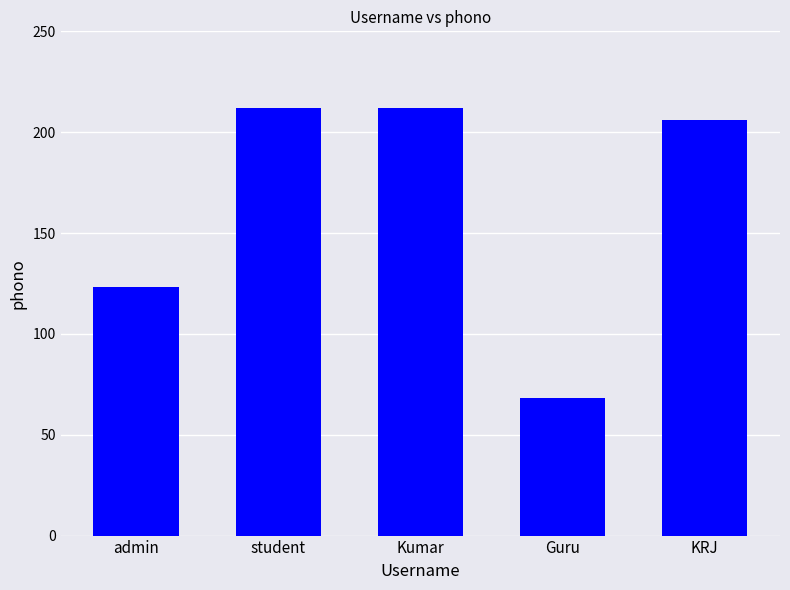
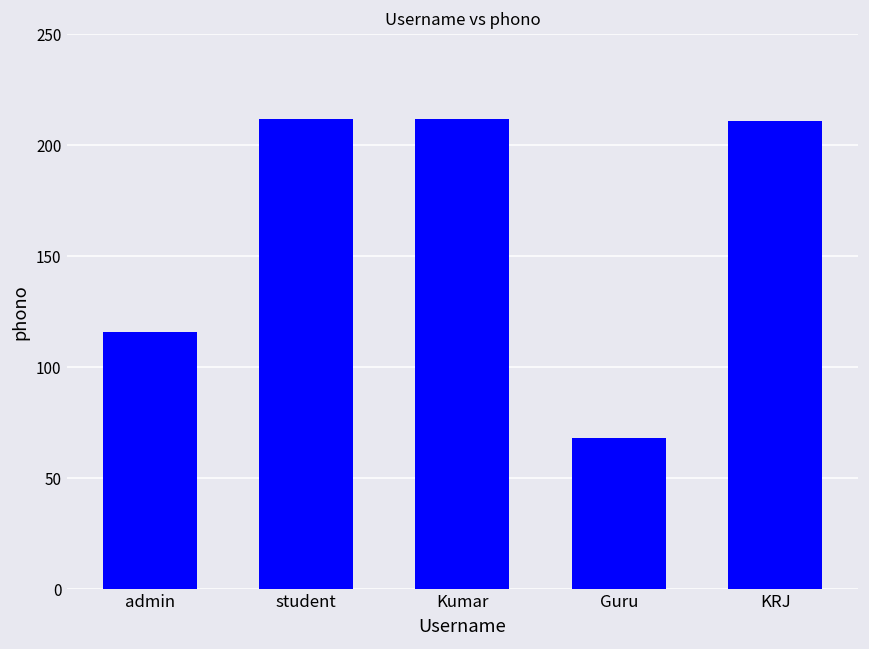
admin: 123 -> 116
KRJ: 206 -> 211
